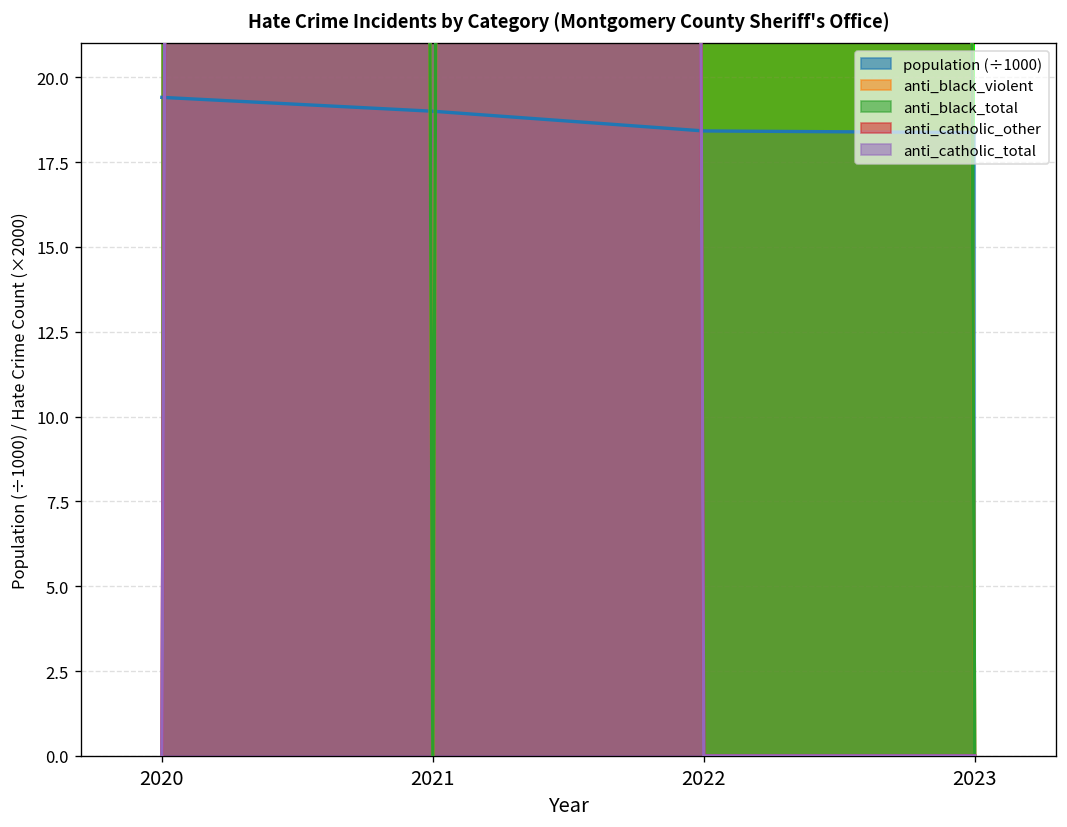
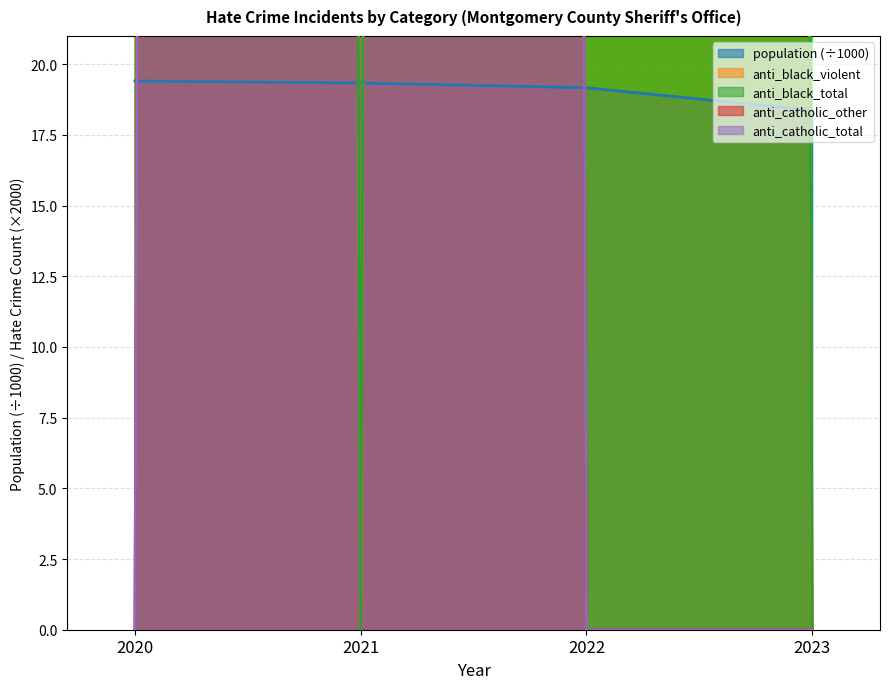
population (÷1000), 2021: 19.0 -> 19.3
population (÷1000), 2022: 18.4 -> 19.2
